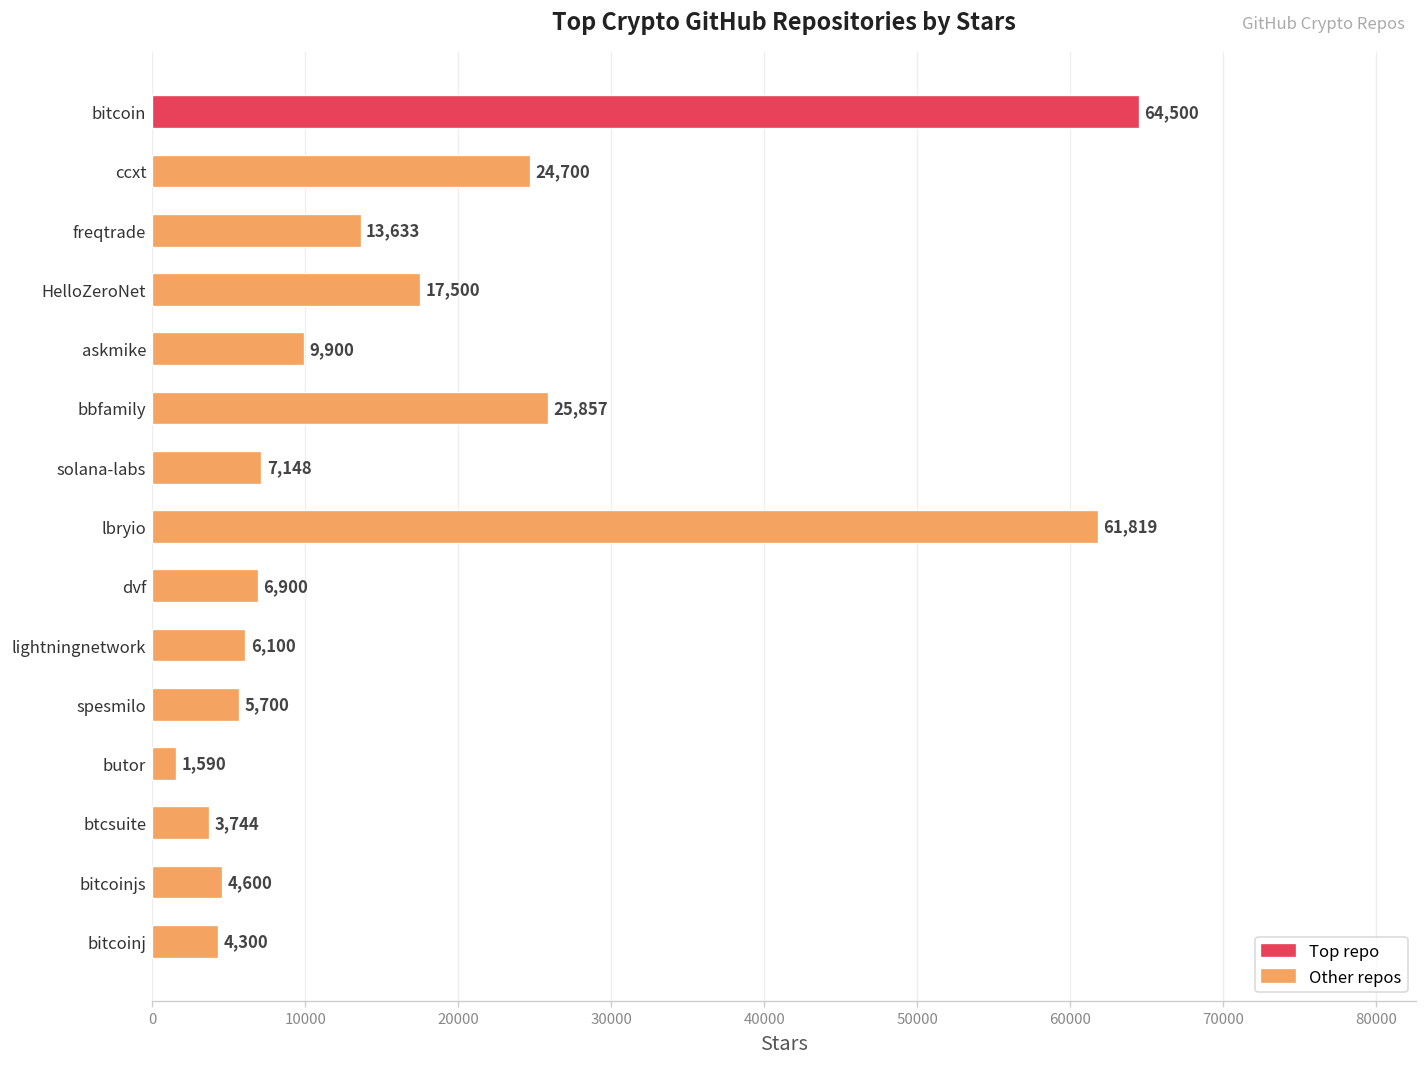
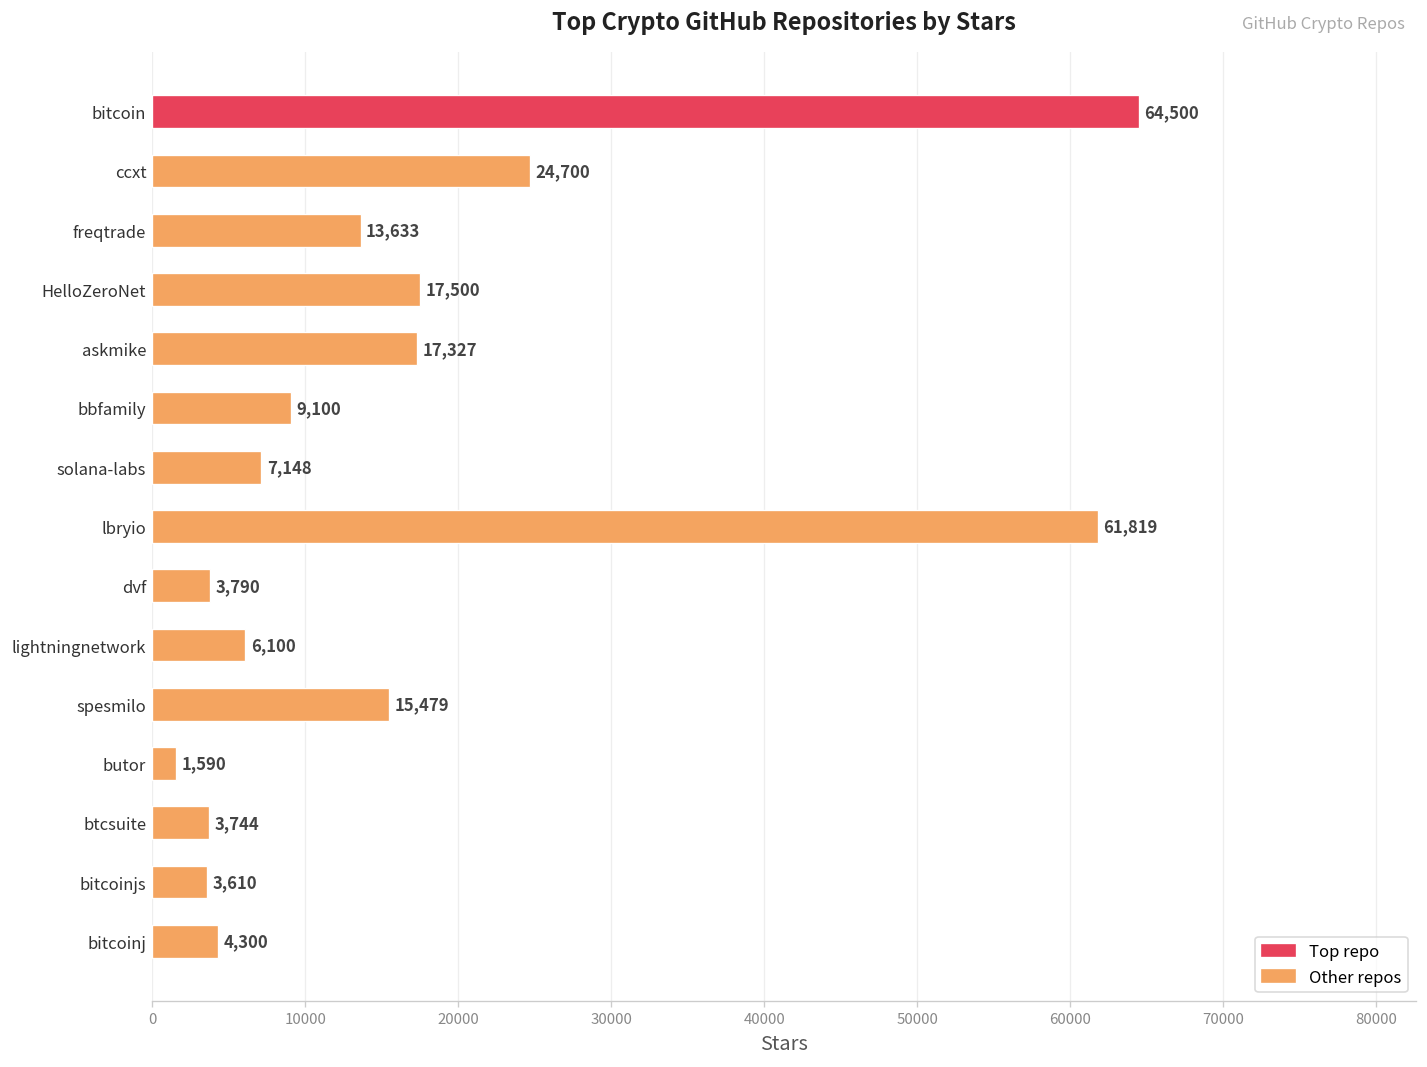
askmike: 9,900 -> 17,327
bbfamily: 25,857 -> 9,100
dvf: 6,900 -> 3,790
spesmilo: 5,700 -> 15,479
bitcoinjs: 4,600 -> 3,610
